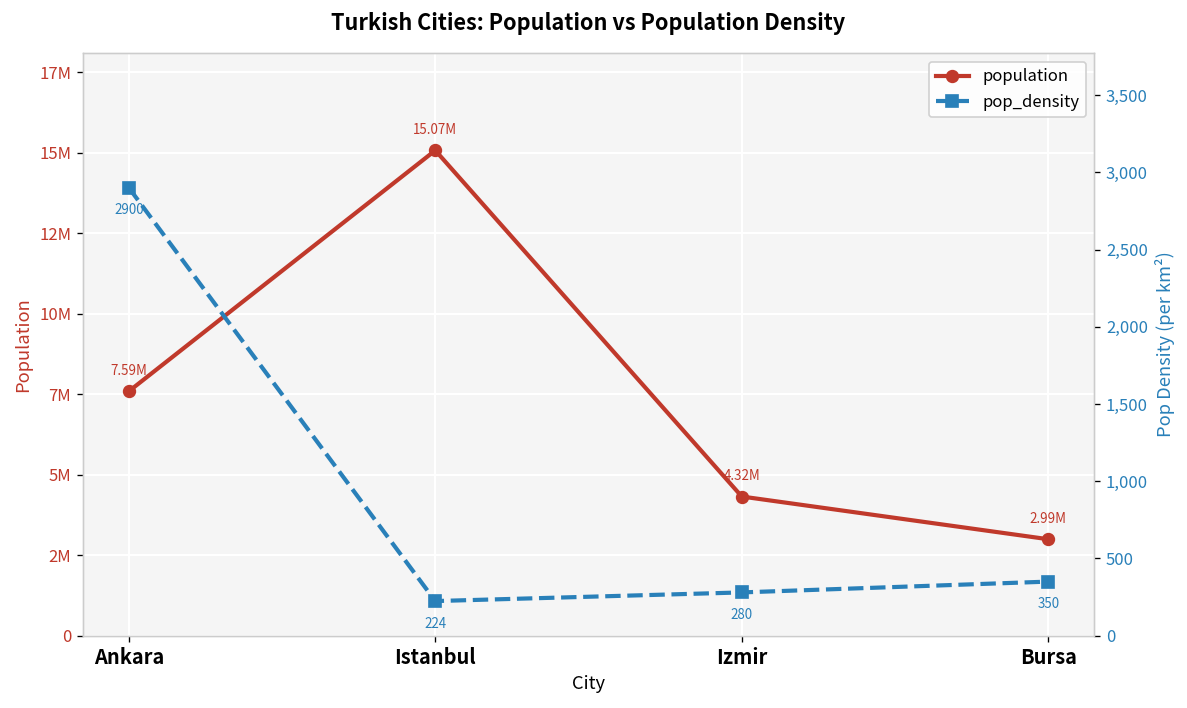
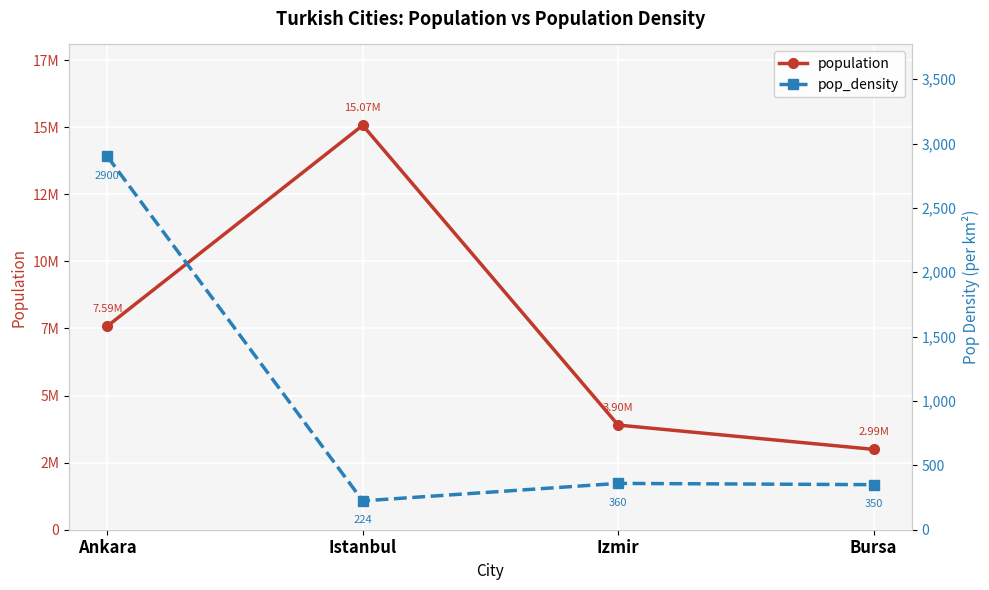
population, Izmir: 4.32M -> 3.90M
pop_density, Izmir: 280 -> 360
